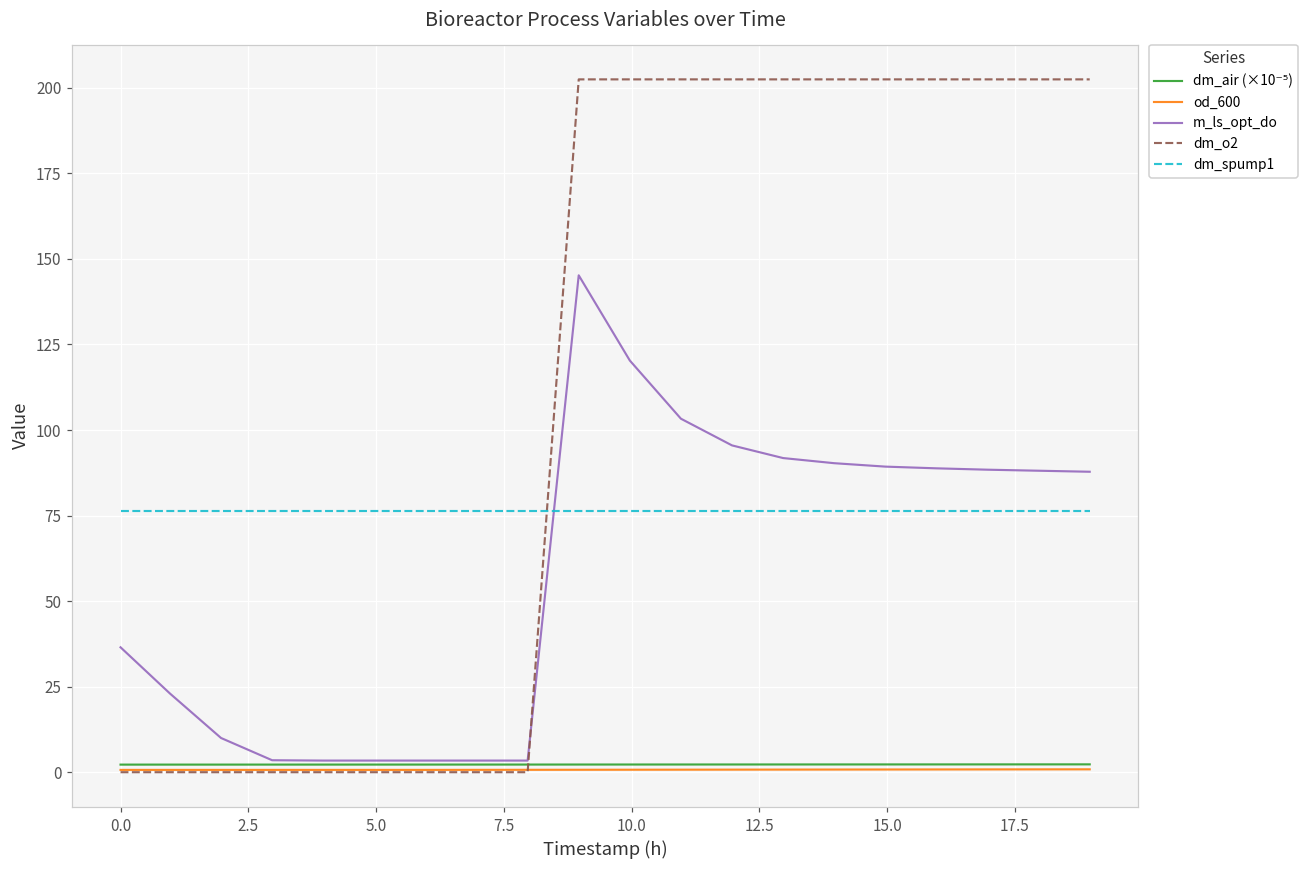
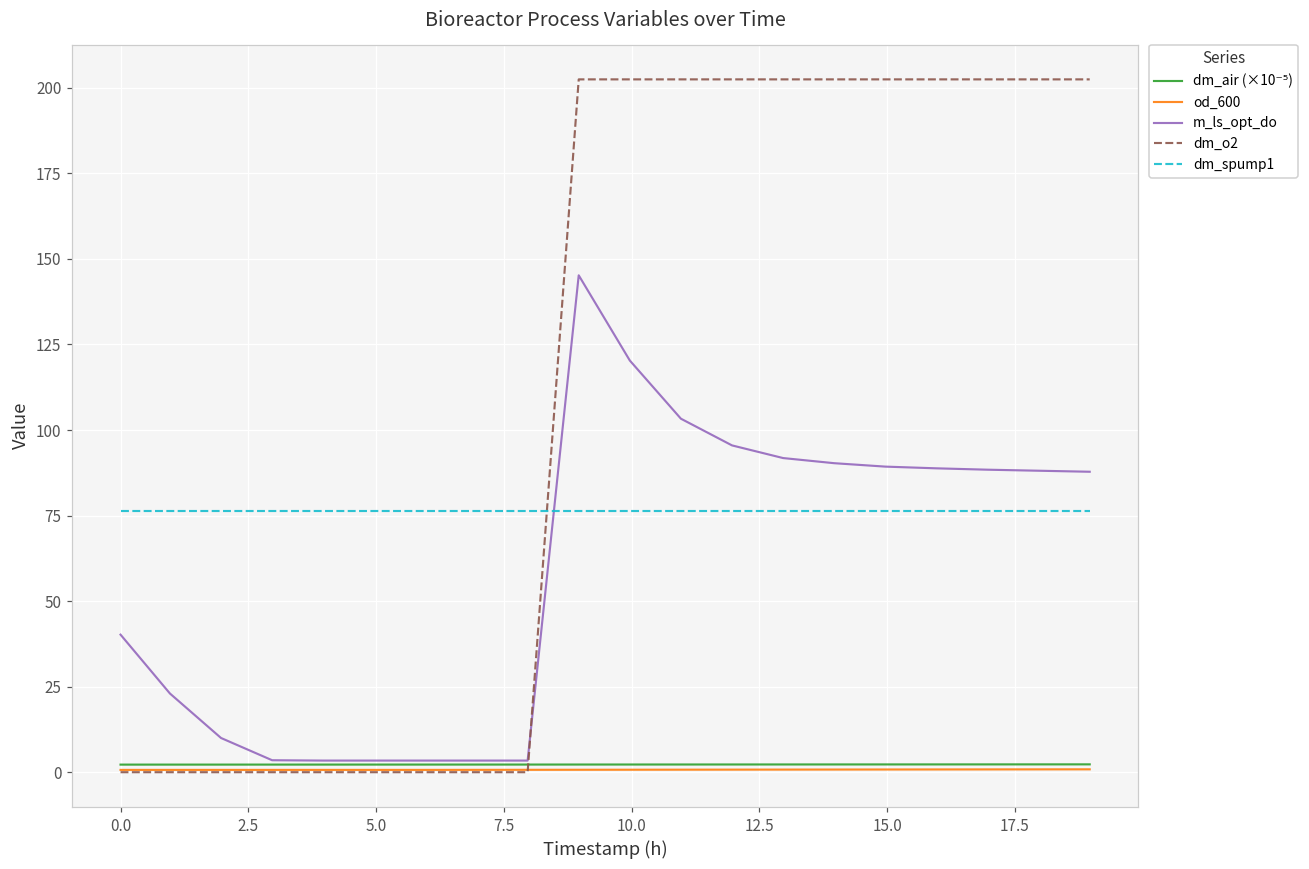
m_ls_opt_do, 0.0: 37 -> 40
